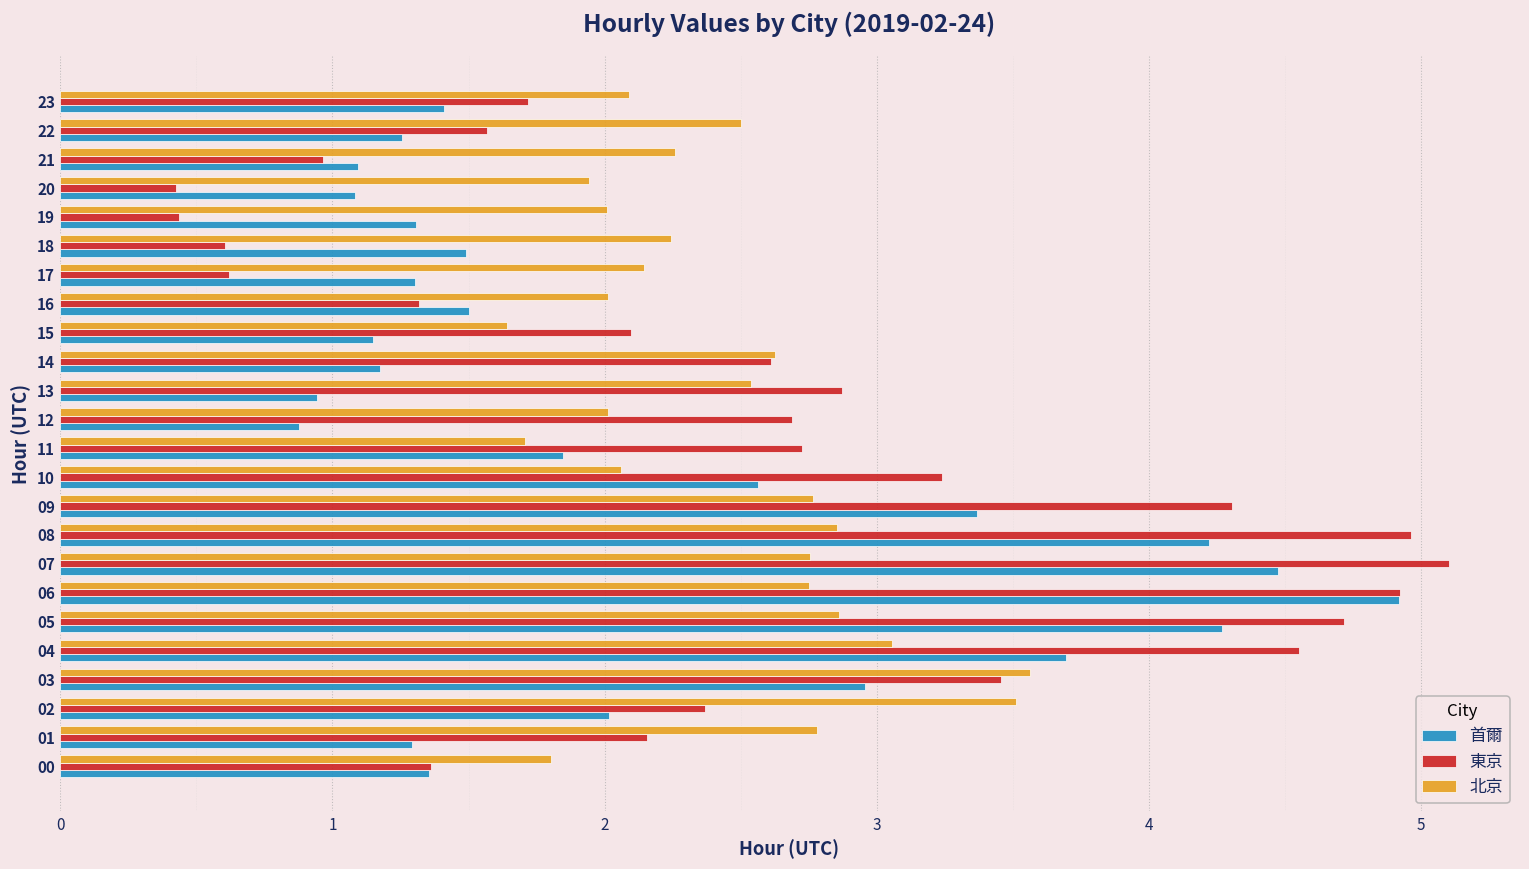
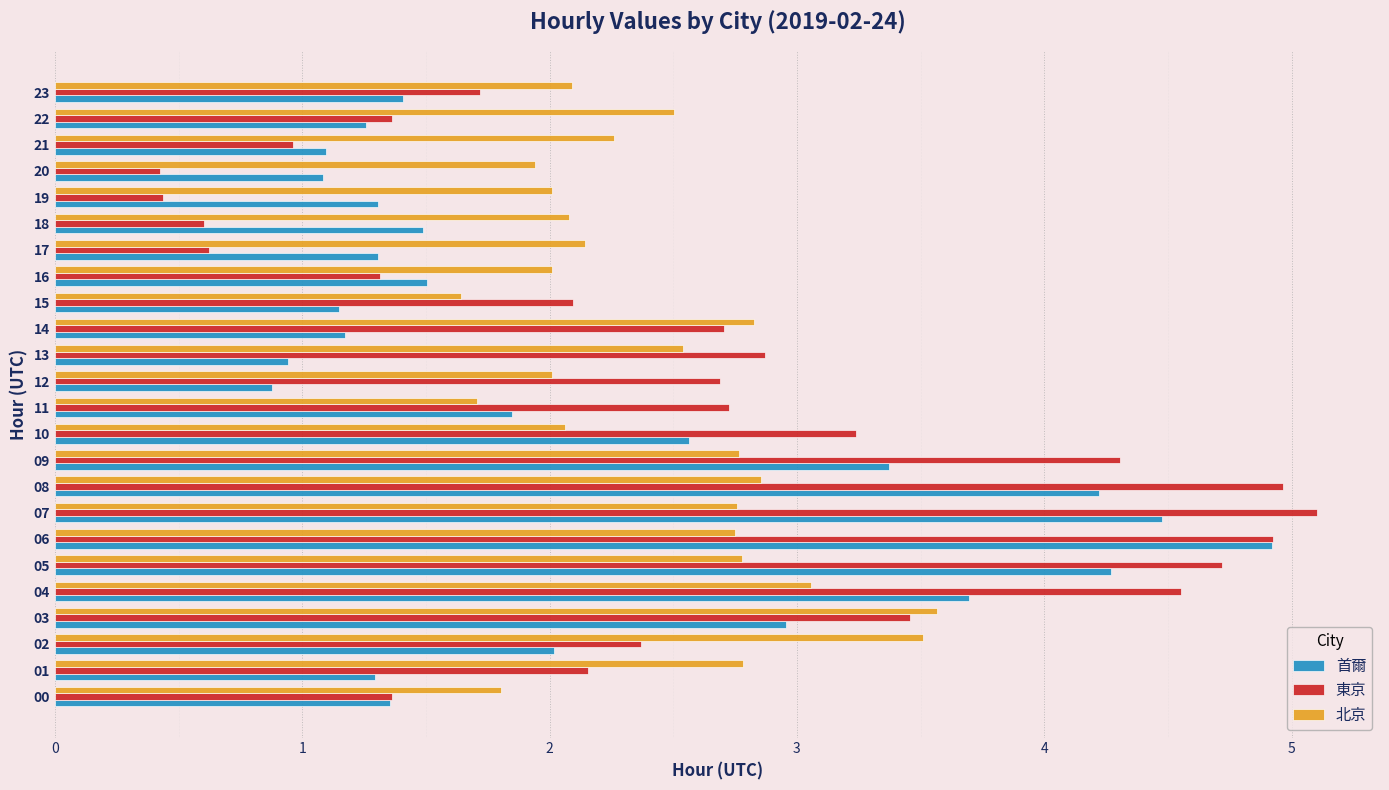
東京, 22: 1.57 -> 1.36
北京, 18: 2.24 -> 2.08
北京, 14: 2.62 -> 2.83
東京, 14: 2.61 -> 2.71
北京, 05: 2.86 -> 2.78
